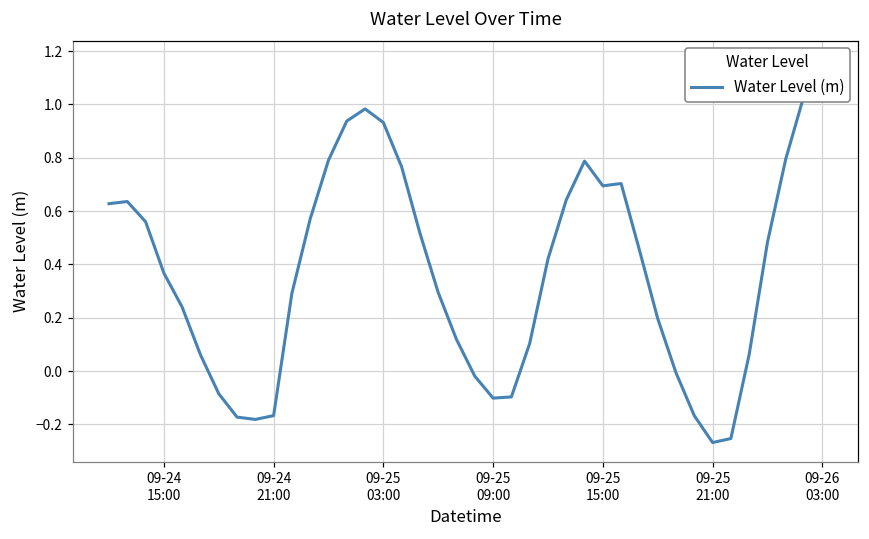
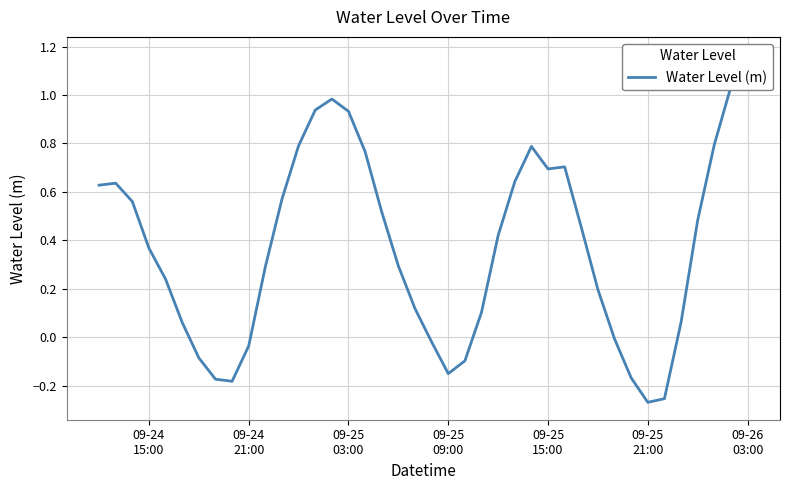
09-24 21:00: -0.17 -> -0.04
09-25 09:00: -0.10 -> -0.15
